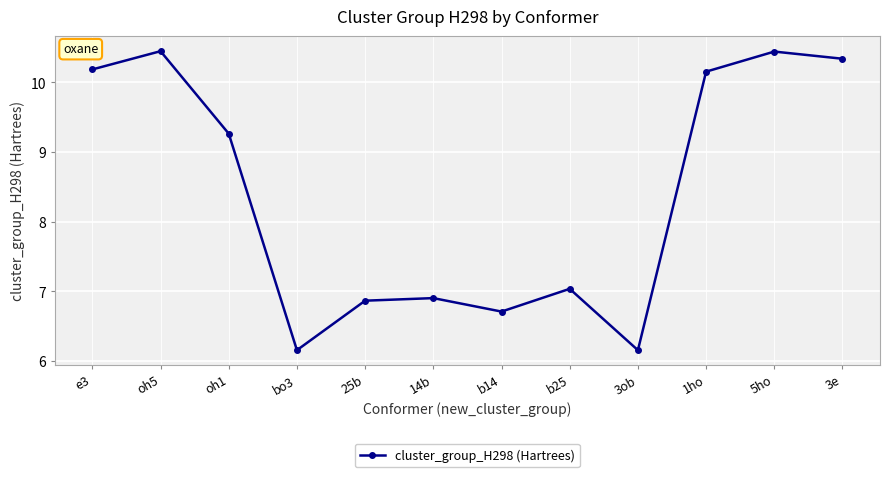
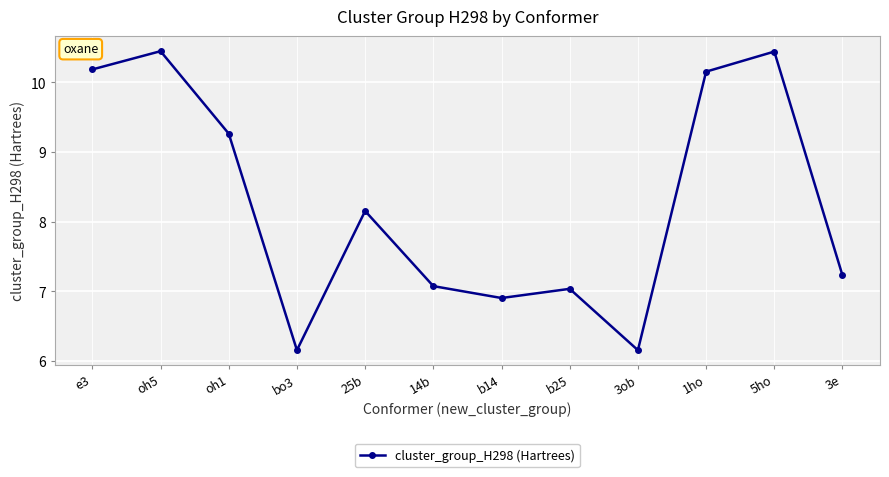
25b: 6.9 -> 8.2
14b: 6.9 -> 7.1
b14: 6.7 -> 6.9
3e: 10.3 -> 7.2
